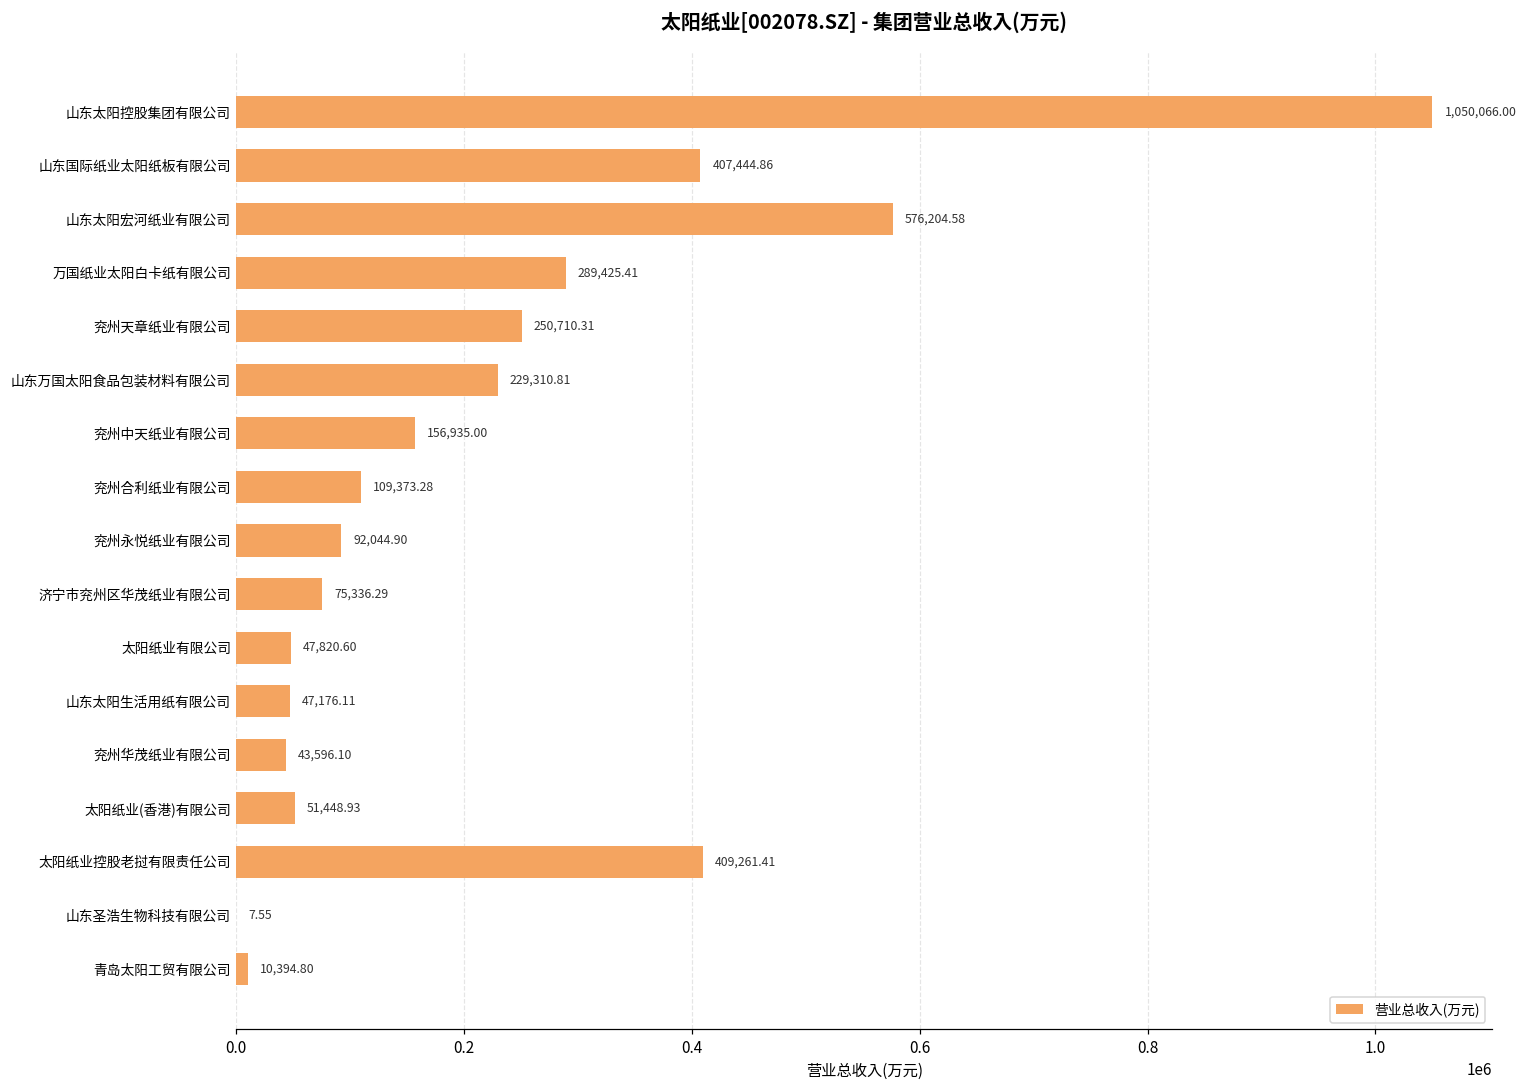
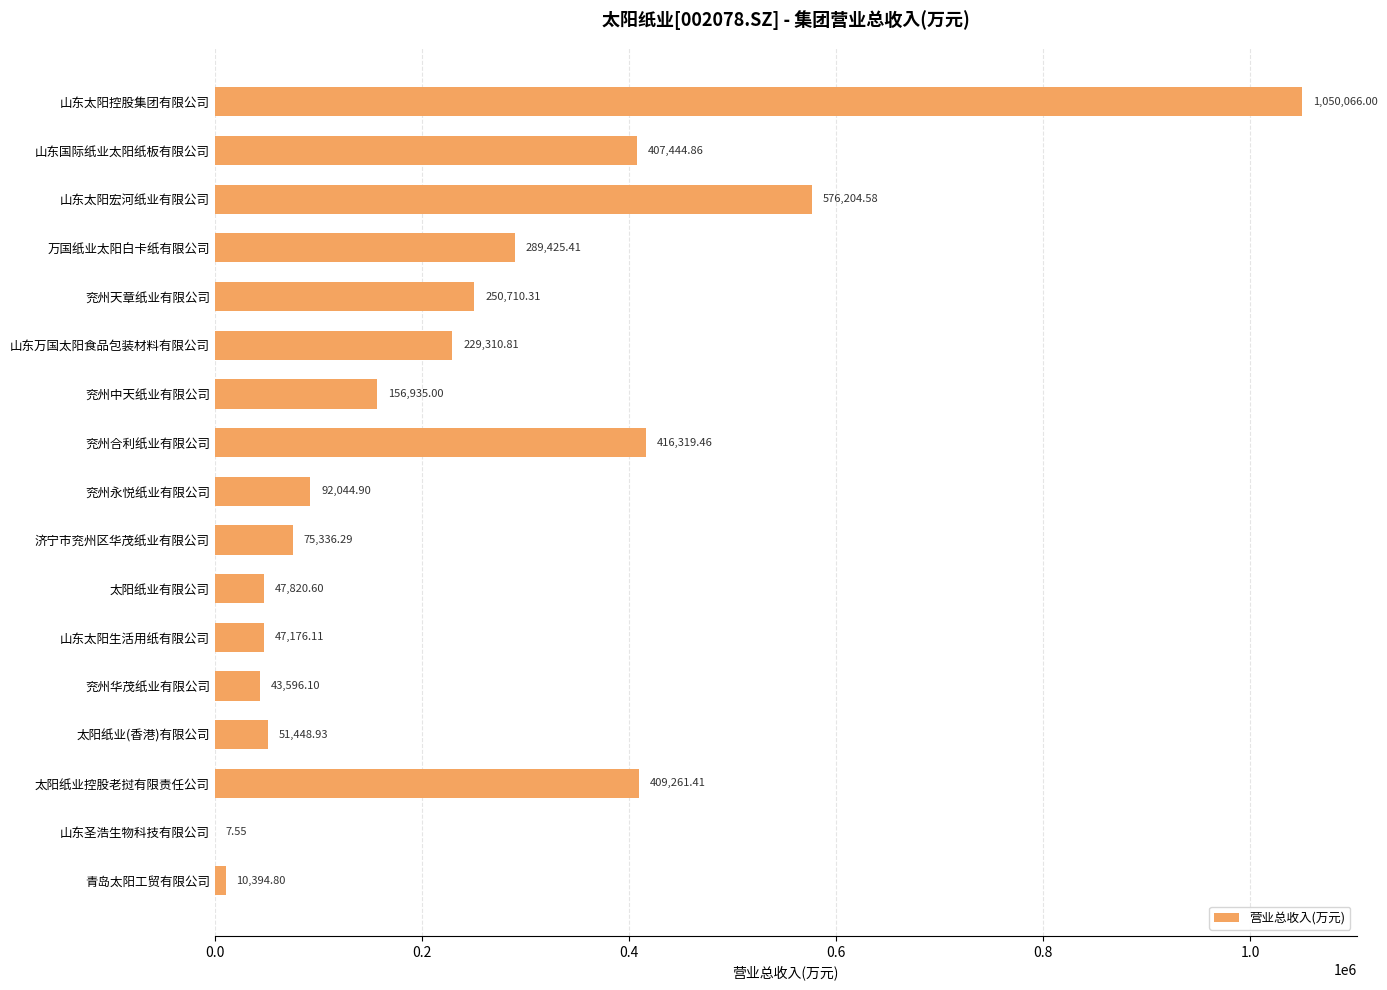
兖州合利纸业有限公司: 109,373.28 -> 416,319.46
